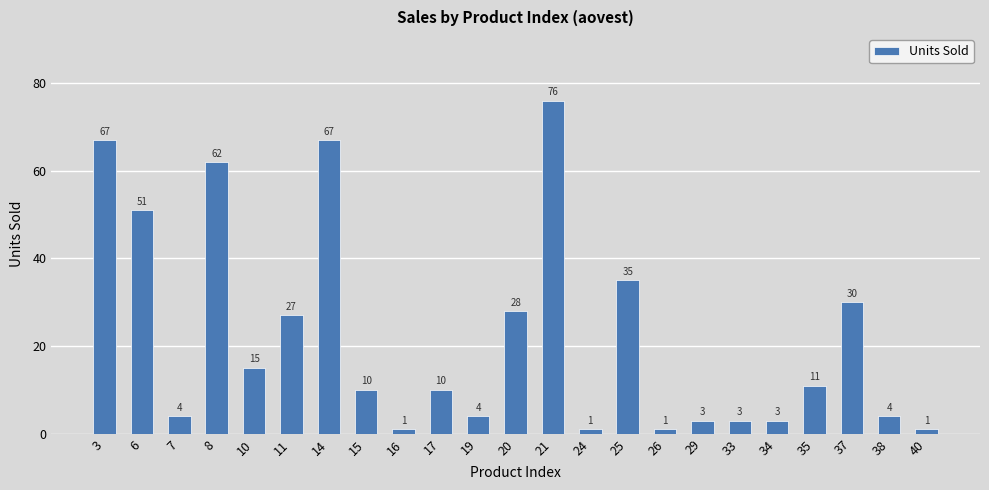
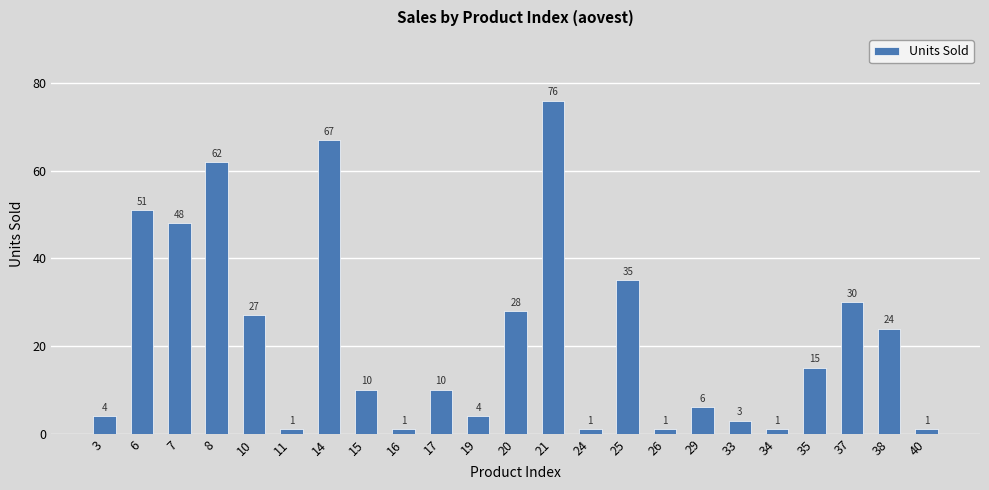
3: 67 -> 4
7: 4 -> 48
10: 15 -> 27
11: 27 -> 1
29: 3 -> 6
34: 3 -> 1
35: 11 -> 15
38: 4 -> 24
